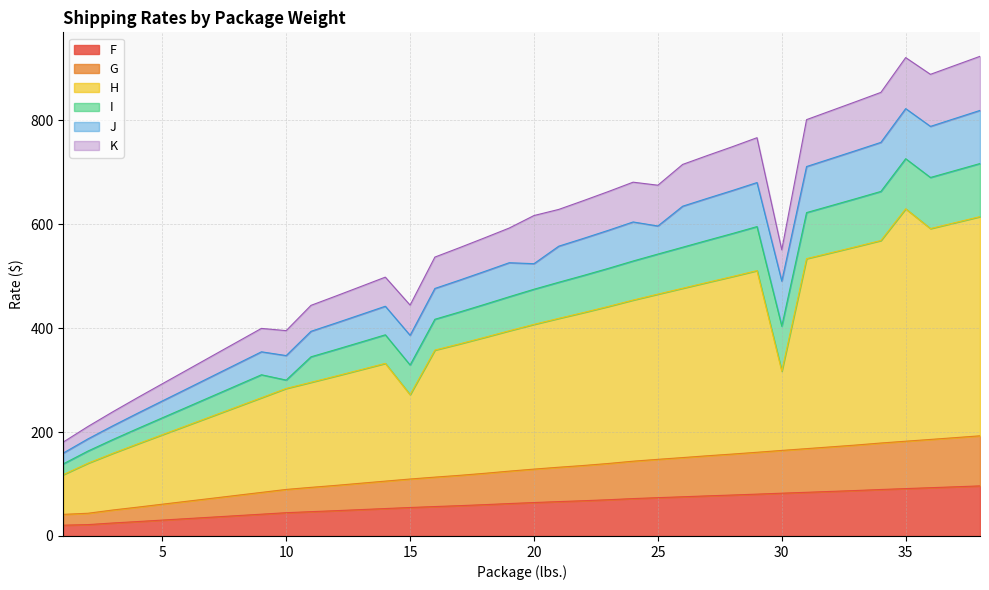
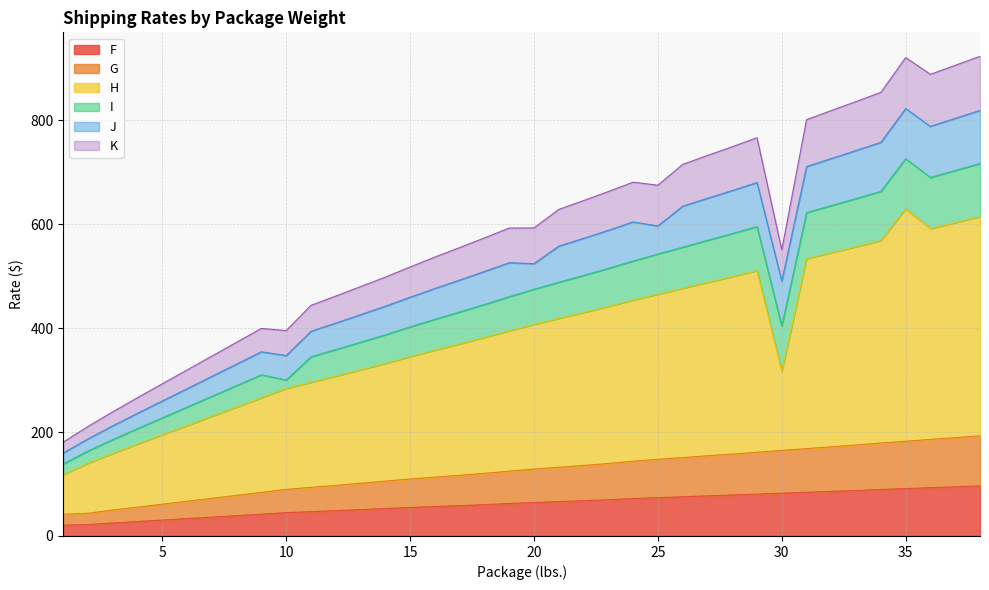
H, 15: 160 -> 240
K, 20: 90 -> 70
